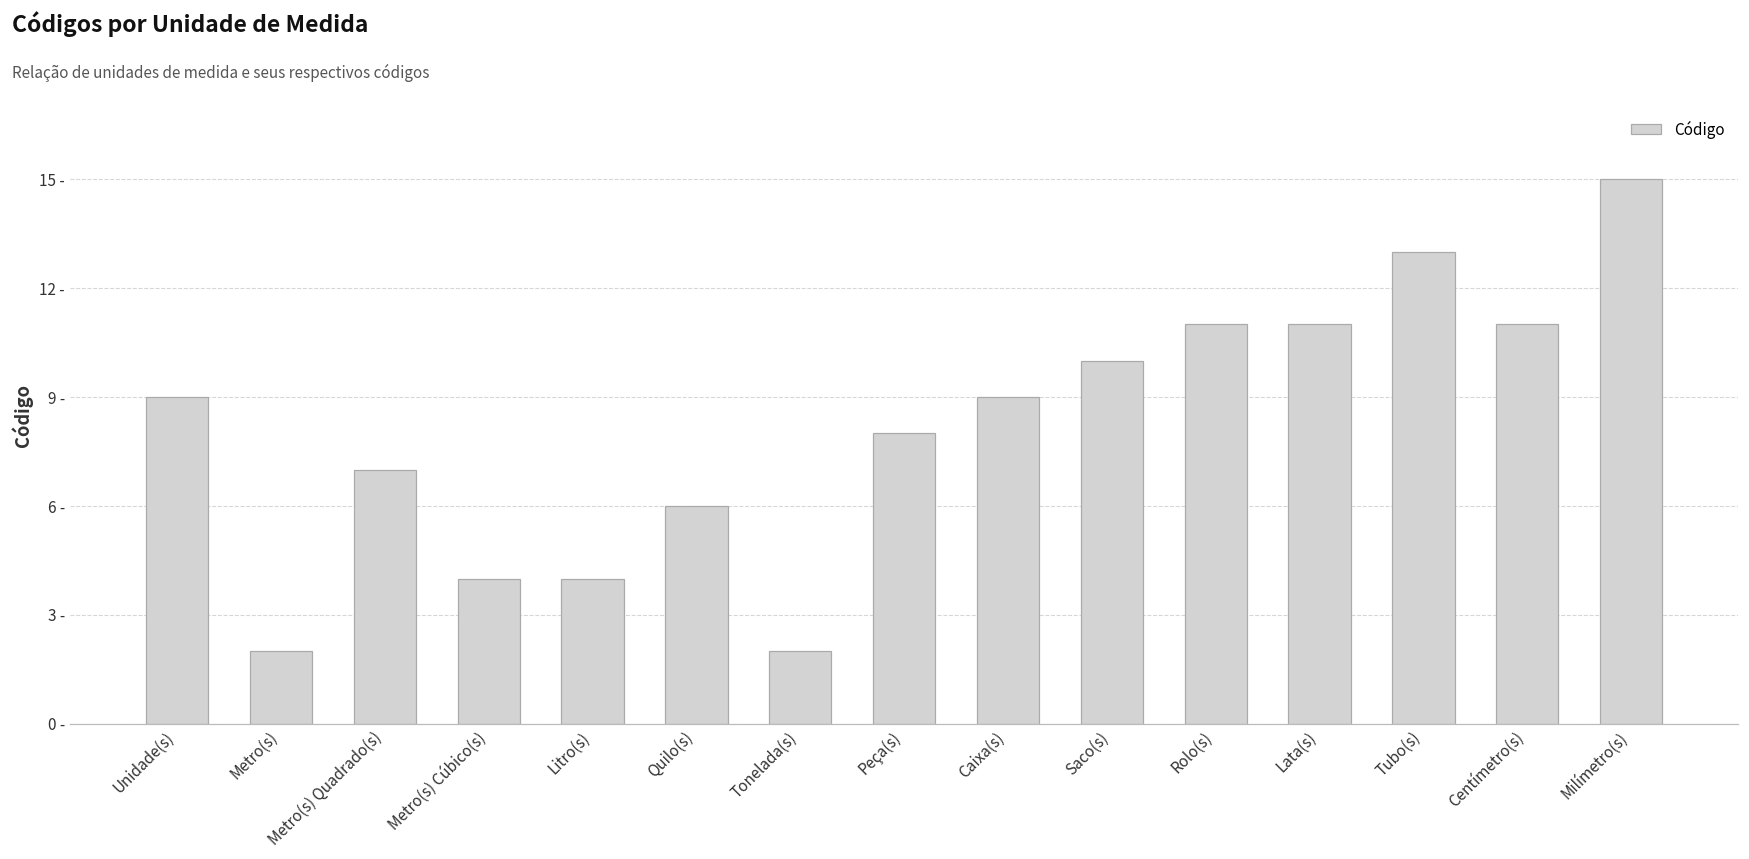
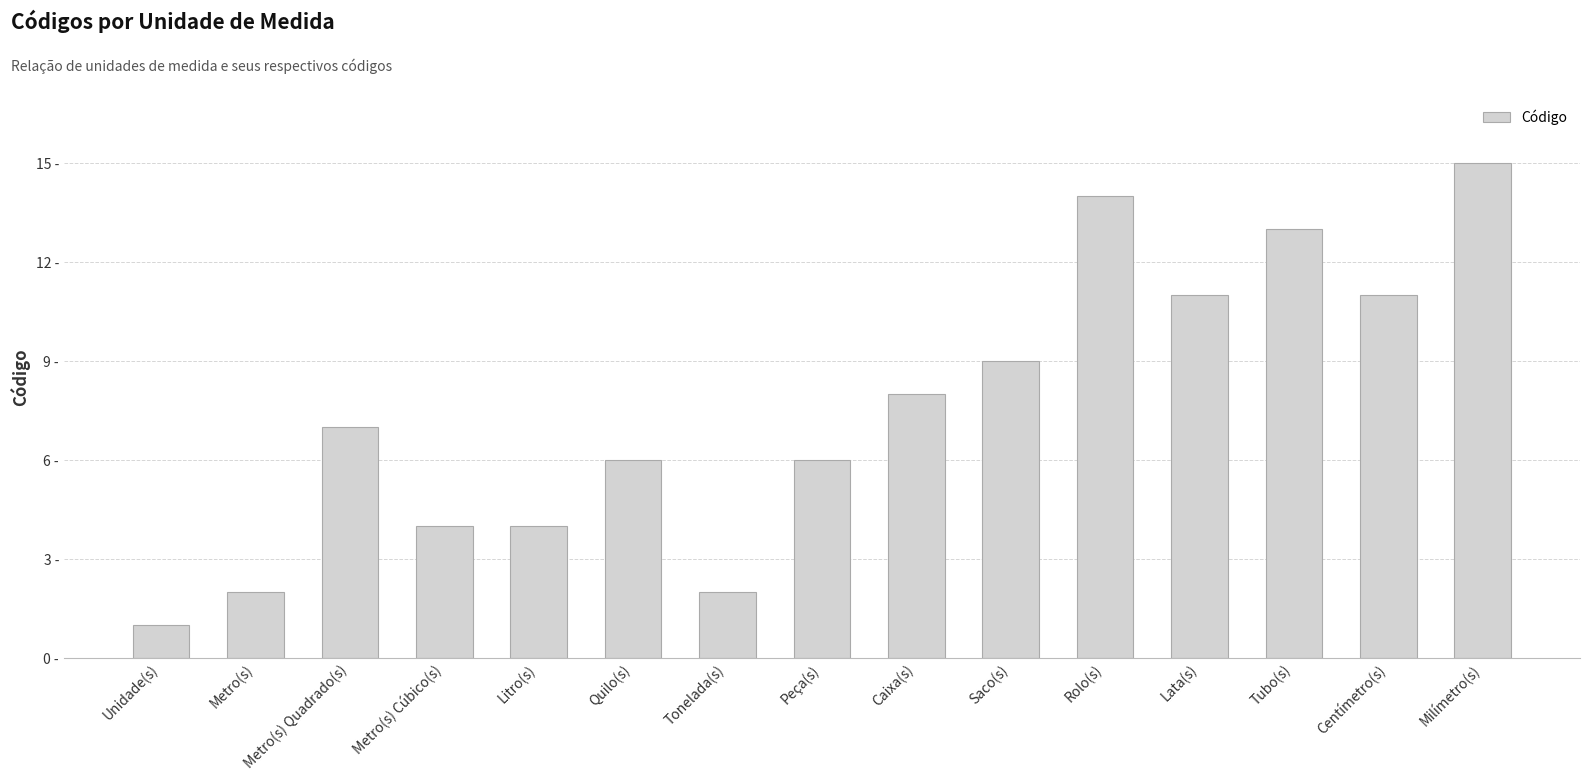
Unidade(s): 9 - -> 1 -
Peça(s): 8 - -> 6 -
Caixa(s): 9 - -> 8 -
Saco(s): 10 - -> 9 -
Rolo(s): 11 - -> 14 -
